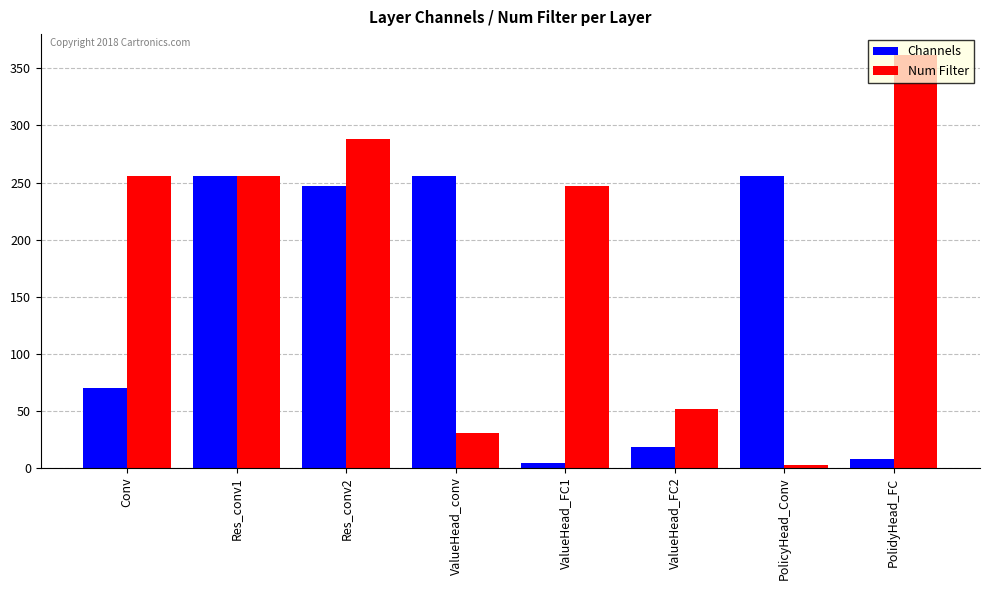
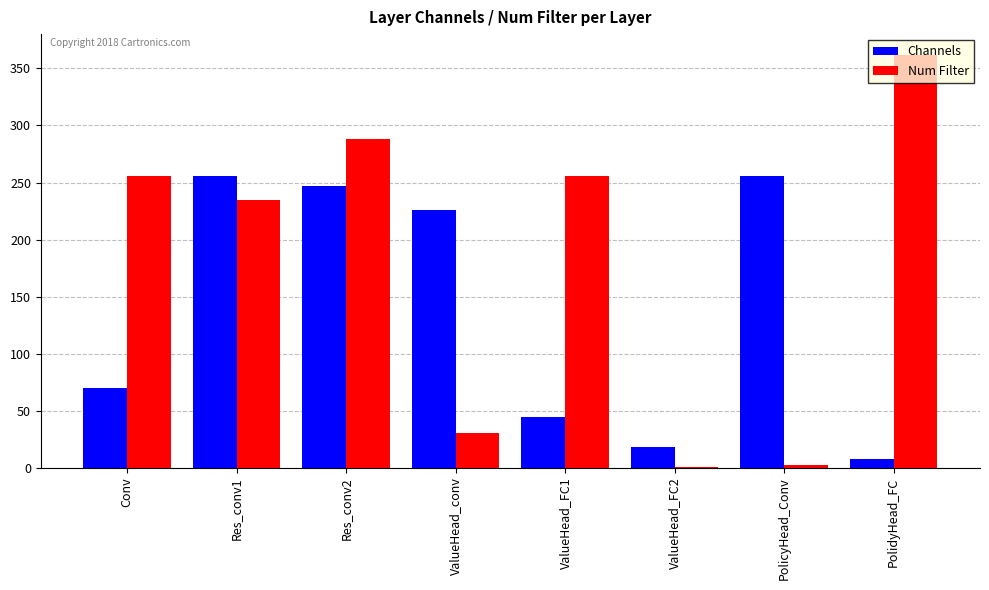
Num Filter, Res_conv1: 256 -> 235
Channels, ValueHead_conv: 256 -> 226
Channels, ValueHead_FC1: 4 -> 44
Num Filter, ValueHead_FC1: 247 -> 256
Num Filter, ValueHead_FC2: 51 -> 1
